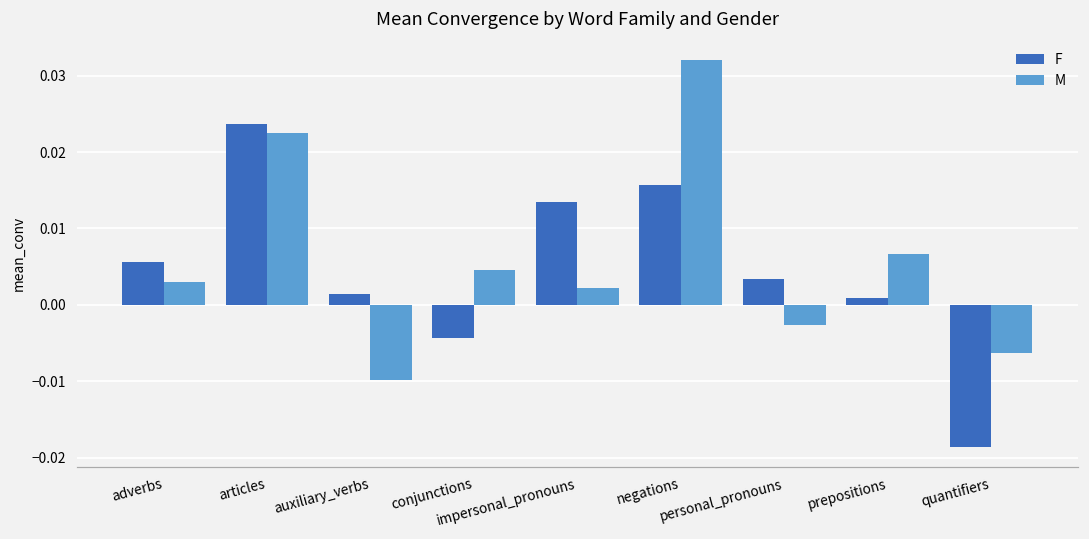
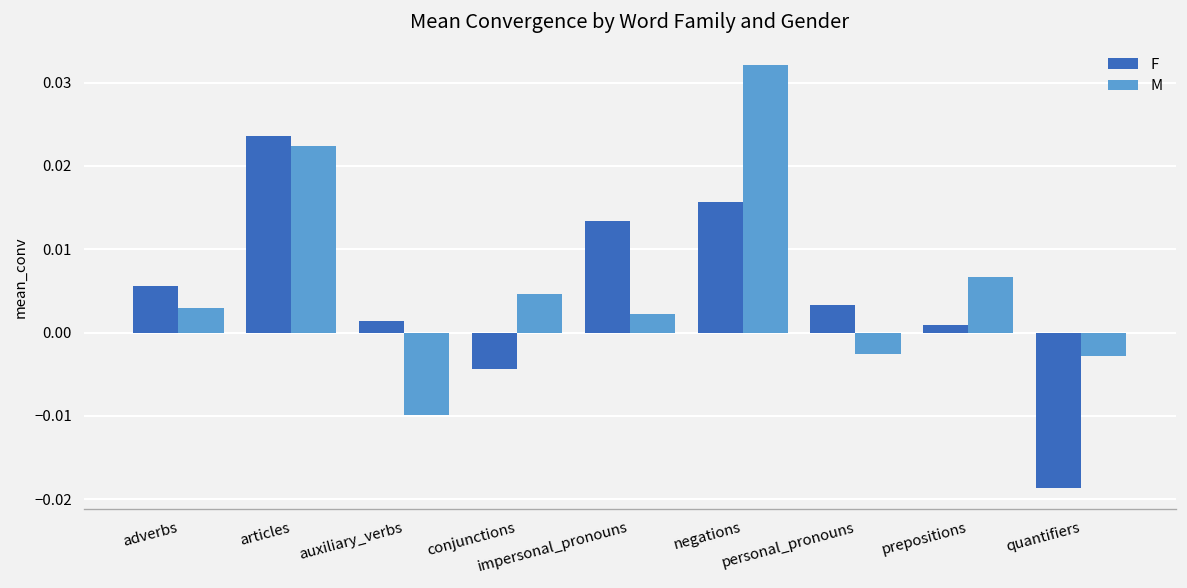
M, quantifiers: -0.006 -> -0.003
